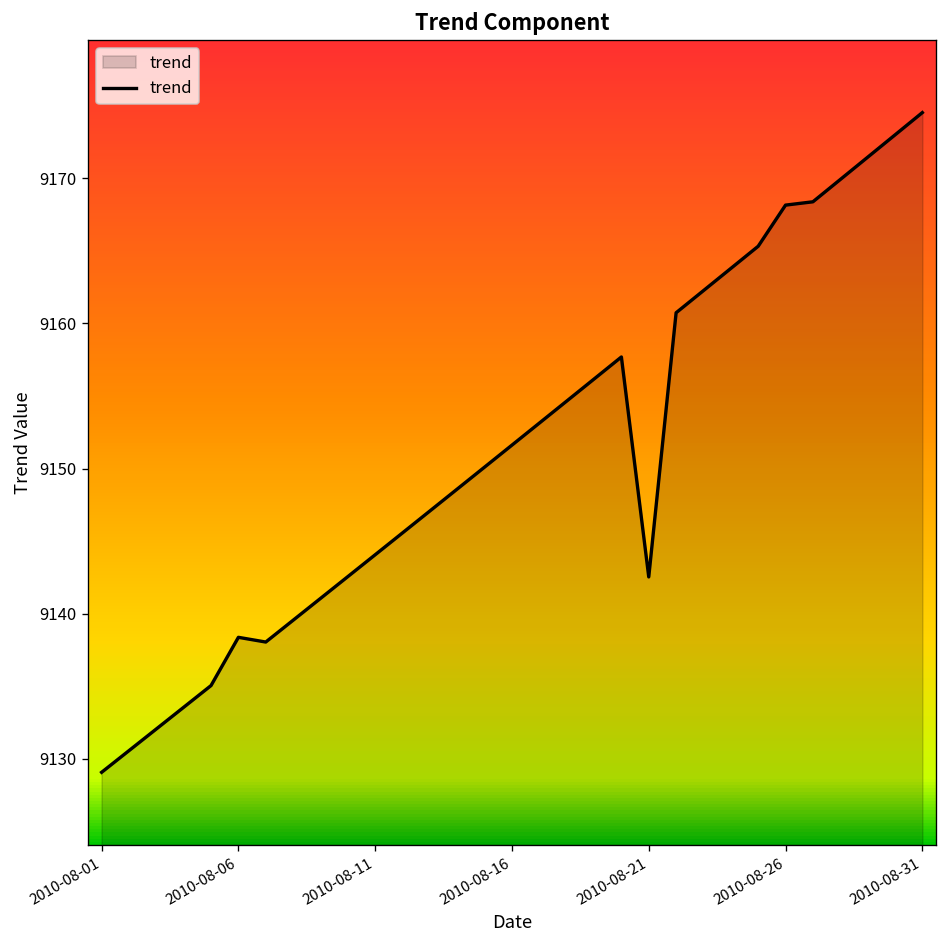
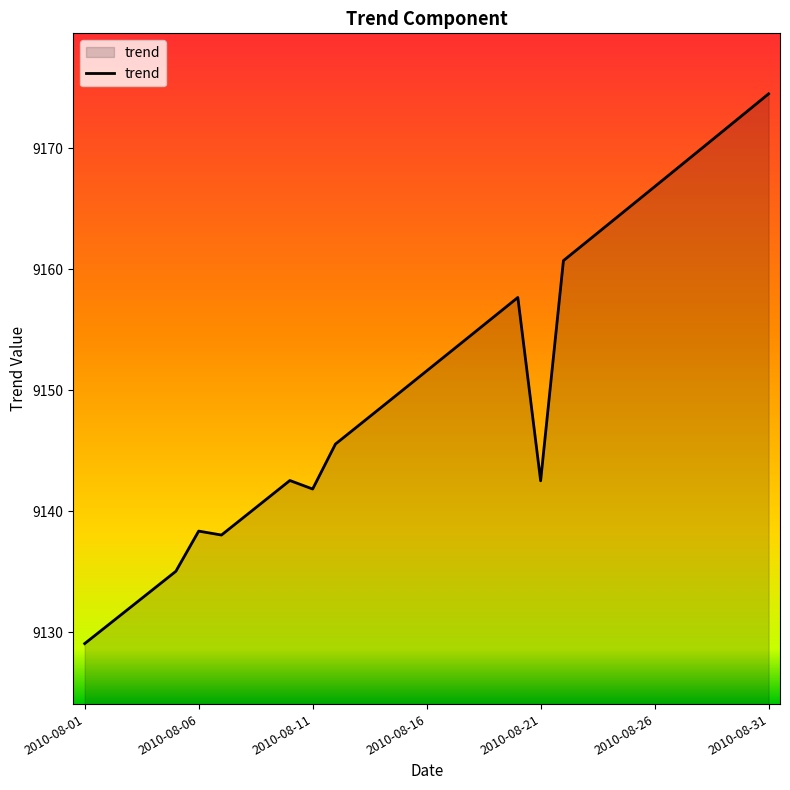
2010-08-11: 9144.1 -> 9141.9
2010-08-26: 9168.1 -> 9166.8
